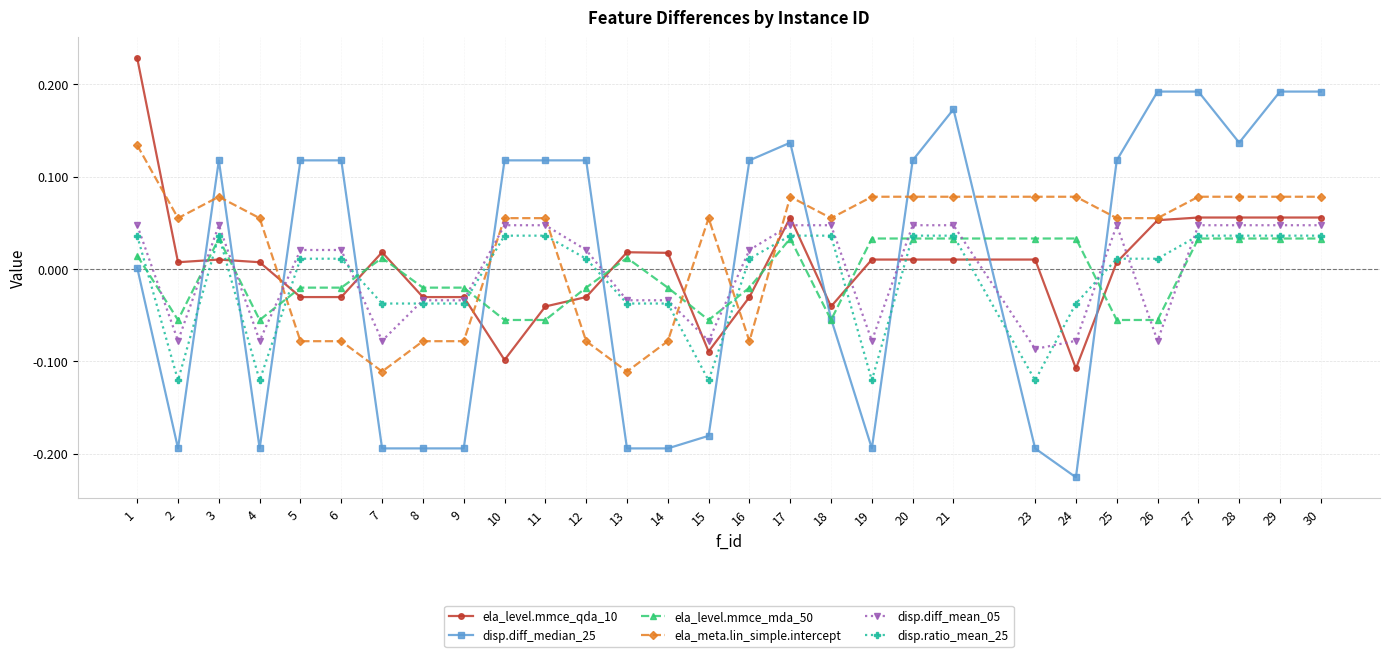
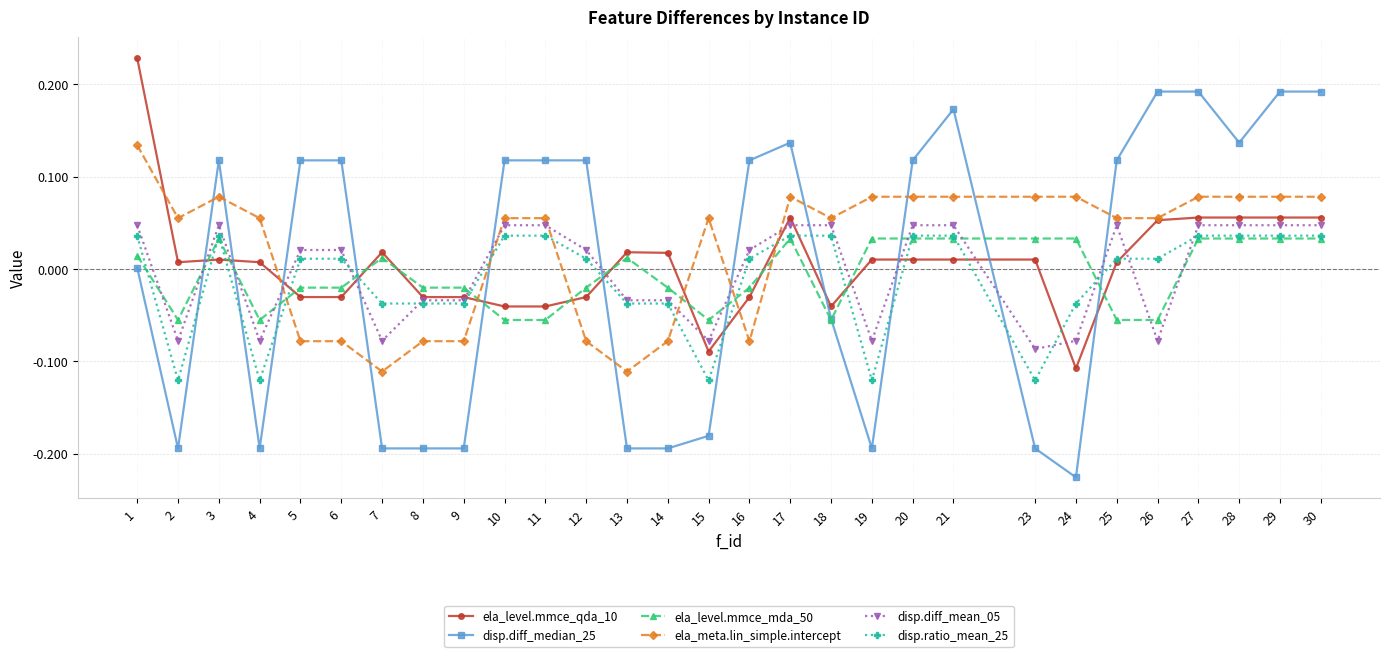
ela_level.mmce_qda_10, 10: -0.10 -> -0.04
